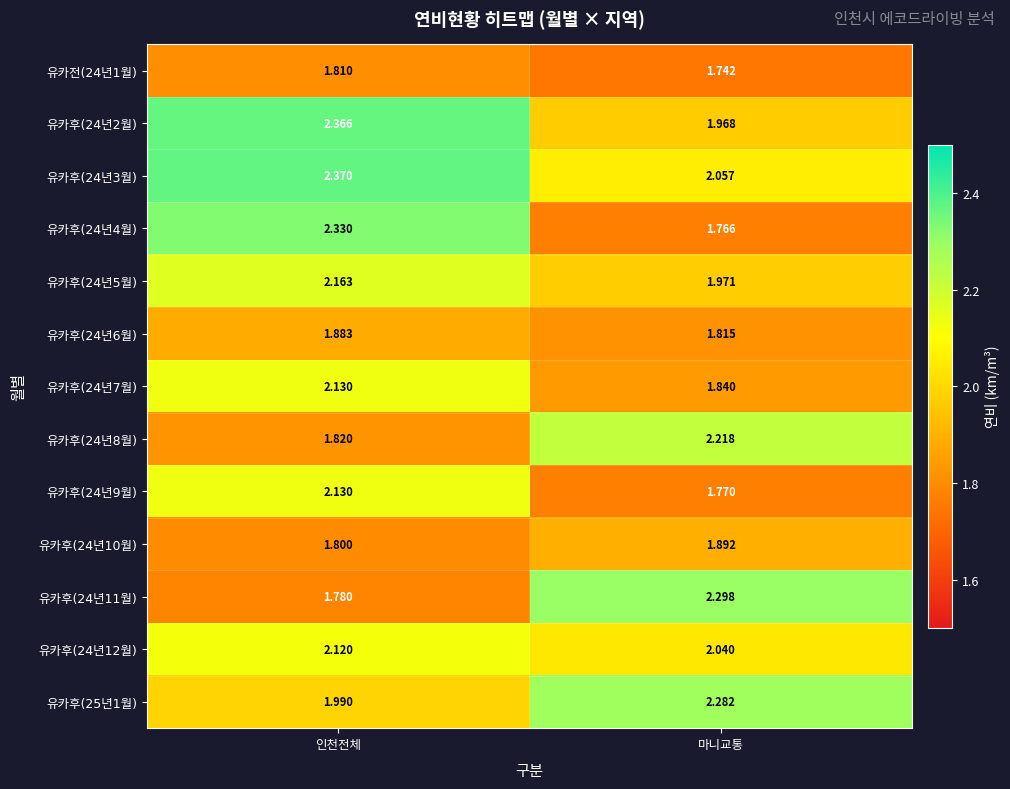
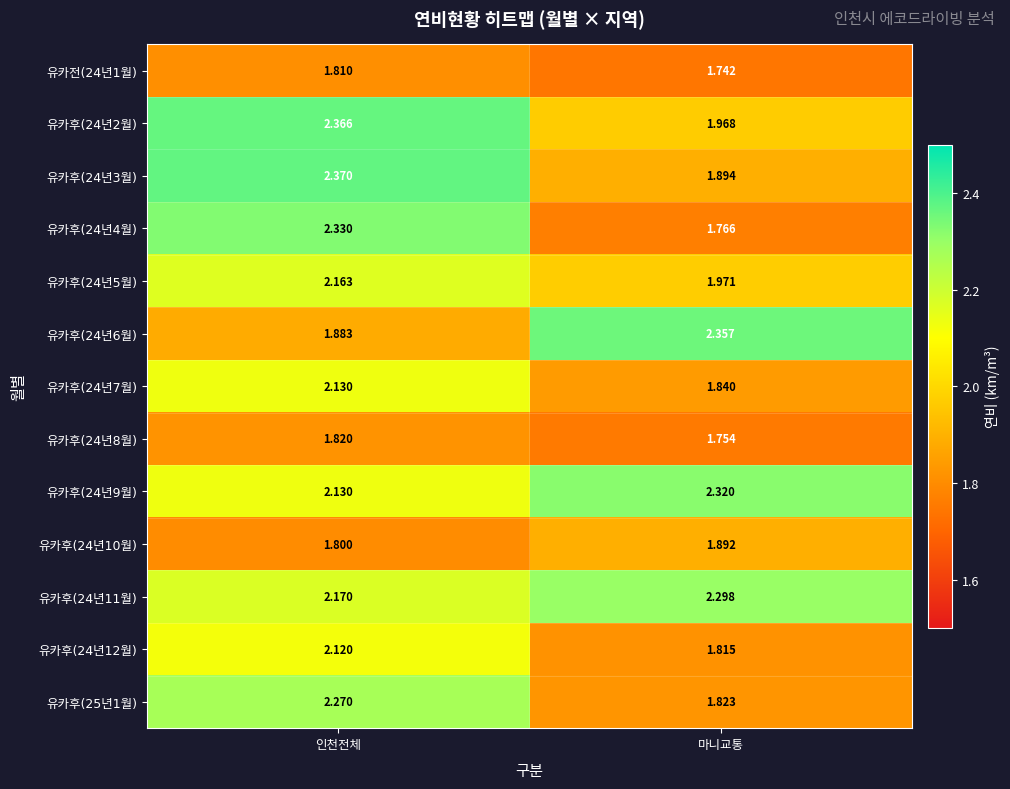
유카후(24년3월), 마니교통: 2.057 -> 1.894
유카후(24년6월), 마니교통: 1.815 -> 2.357
유카후(24년8월), 마니교통: 2.218 -> 1.754
유카후(24년9월), 마니교통: 1.770 -> 2.320
유카후(24년11월), 인천전체: 1.780 -> 2.170
유카후(24년12월), 마니교통: 2.040 -> 1.815
유카후(25년1월), 인천전체: 1.990 -> 2.270
유카후(25년1월), 마니교통: 2.282 -> 1.823
